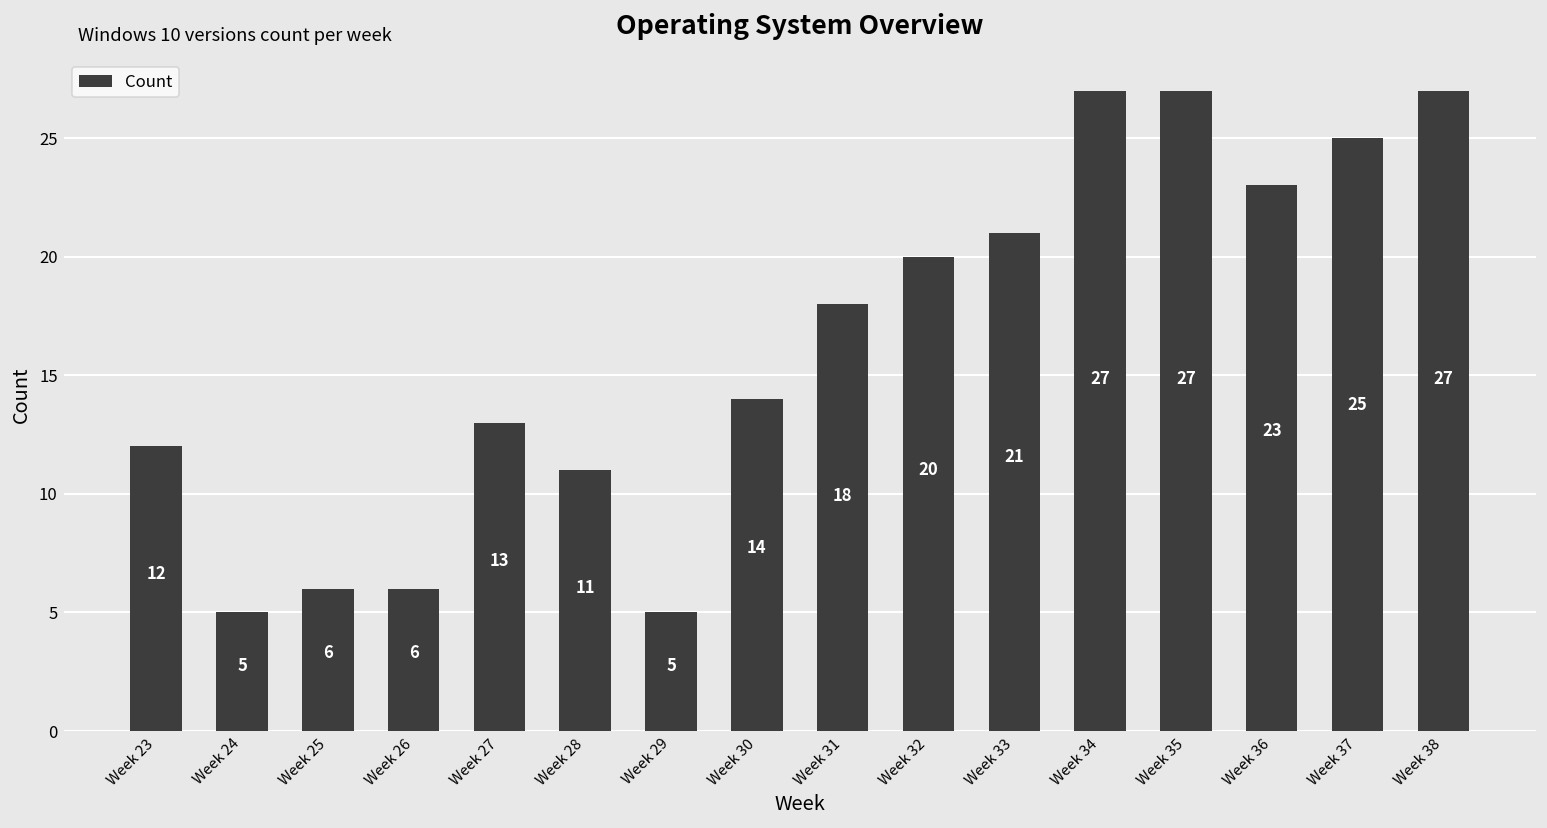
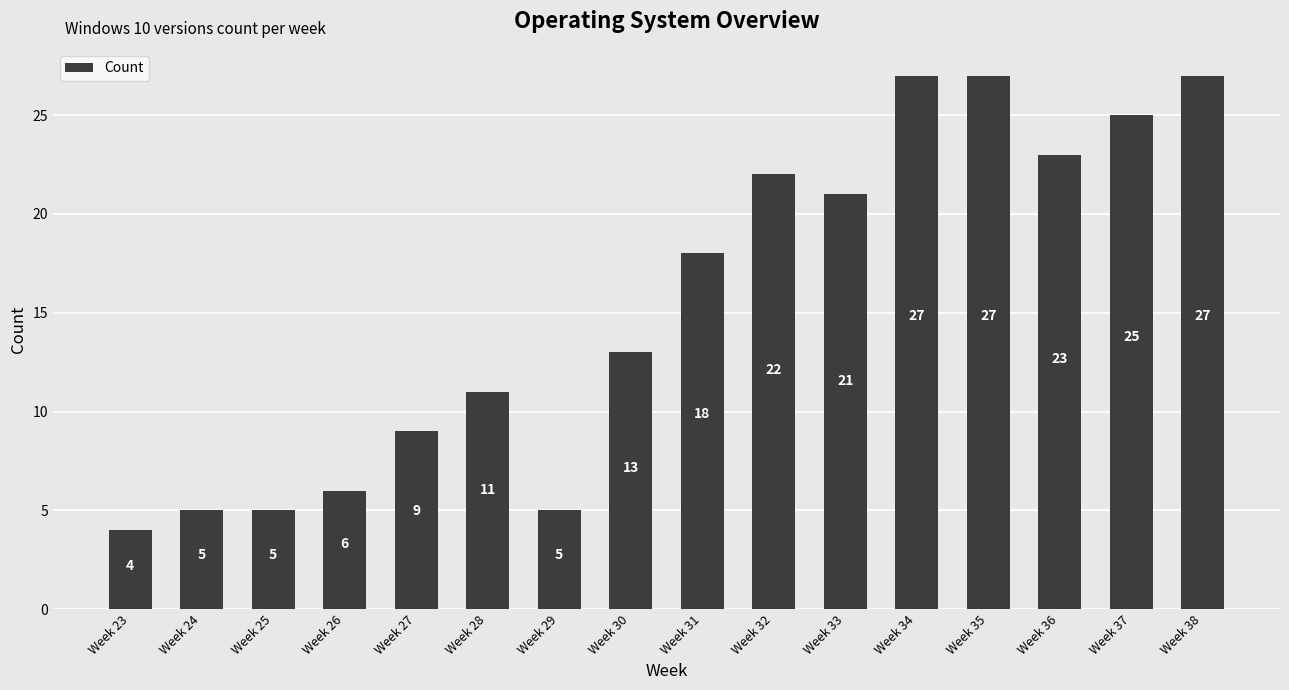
Week 23: 12 -> 4
Week 25: 6 -> 5
Week 27: 13 -> 9
Week 30: 14 -> 13
Week 32: 20 -> 22
